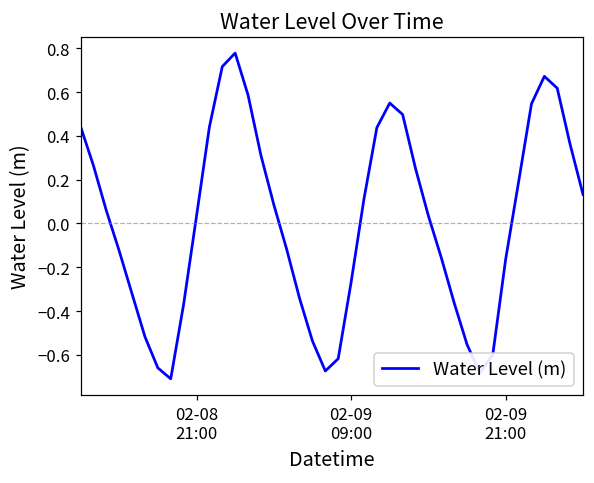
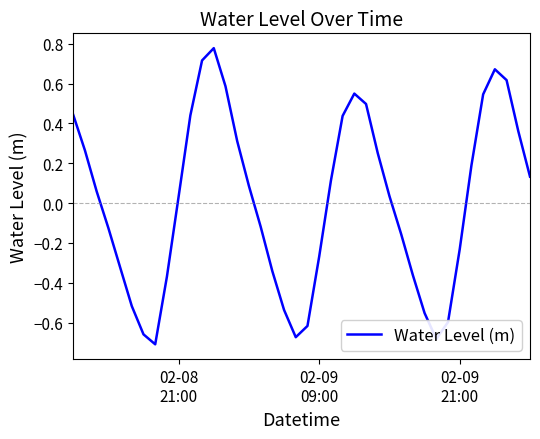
02-09 21:00: -0.16 -> -0.23
